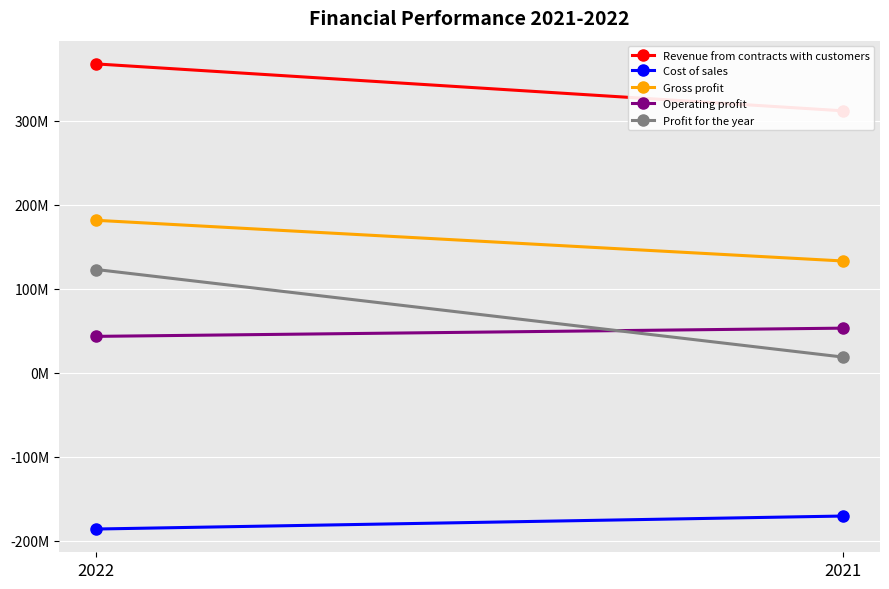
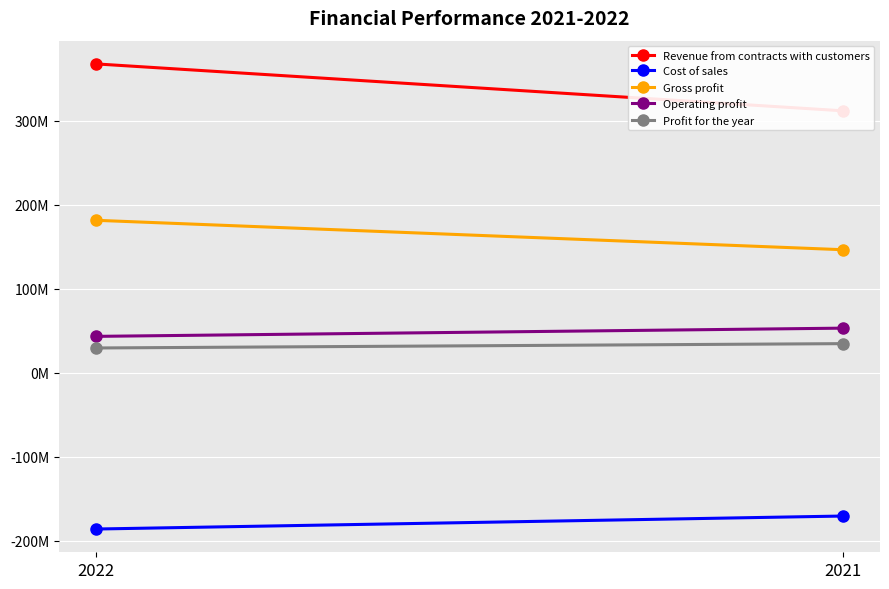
Profit for the year, 2022: 120000000 -> 30000000
Gross profit, 2021: 130000000 -> 150000000
Profit for the year, 2021: 20000000 -> 30000000
